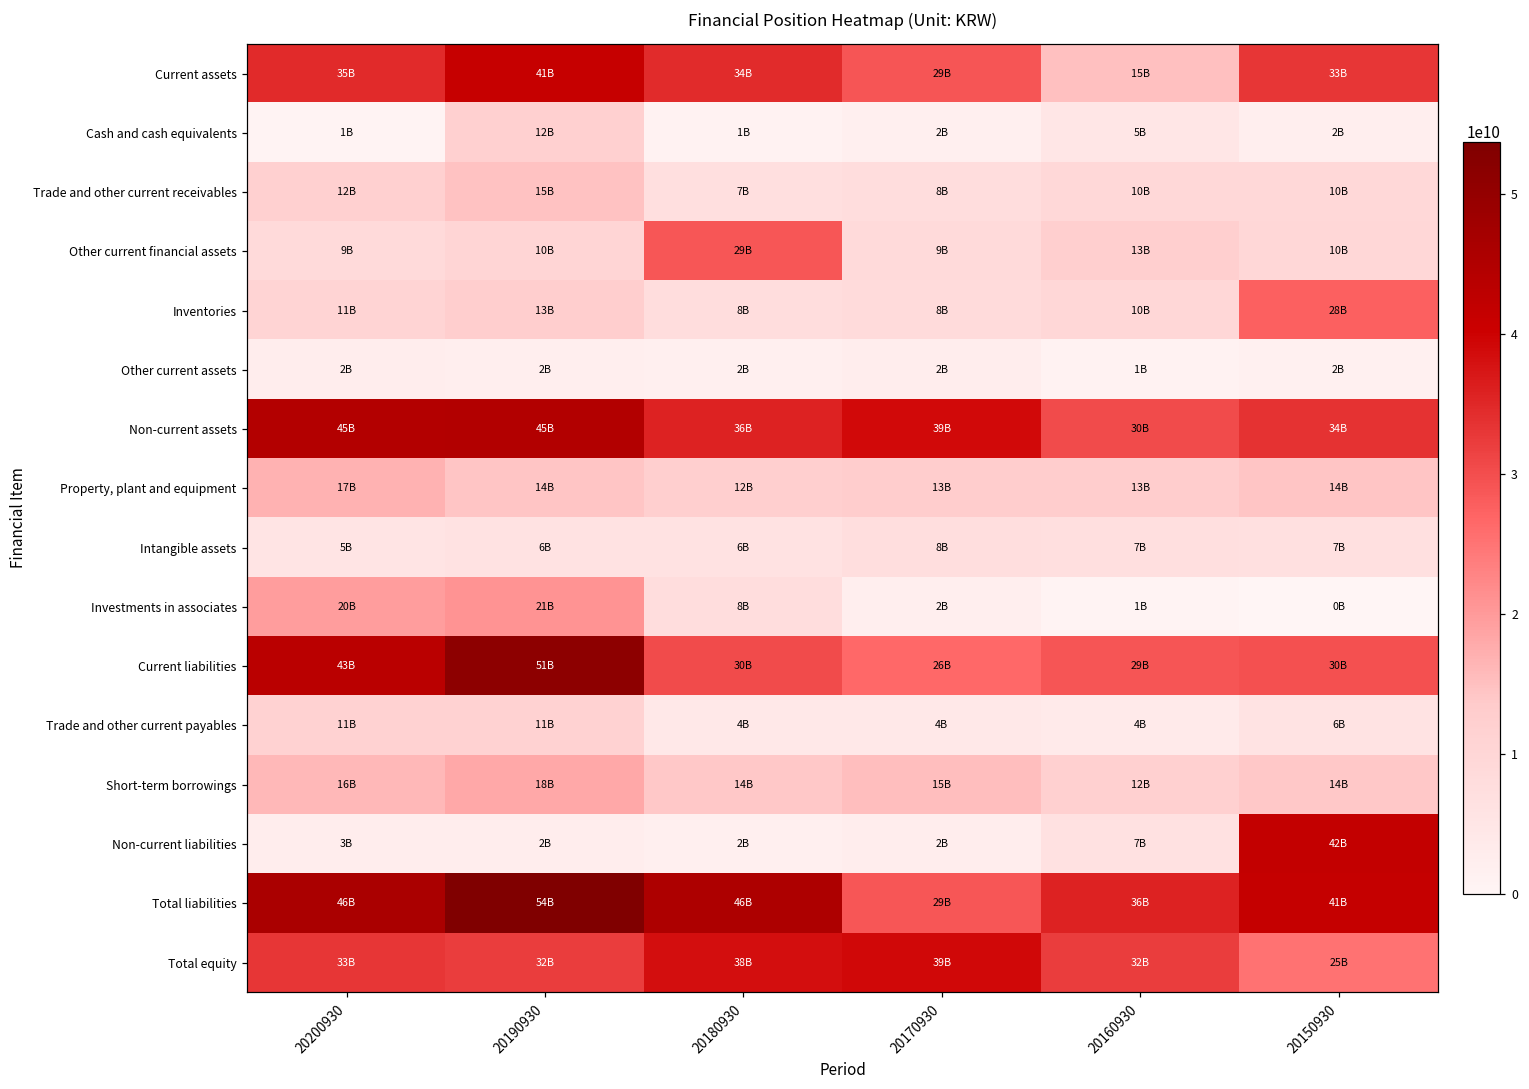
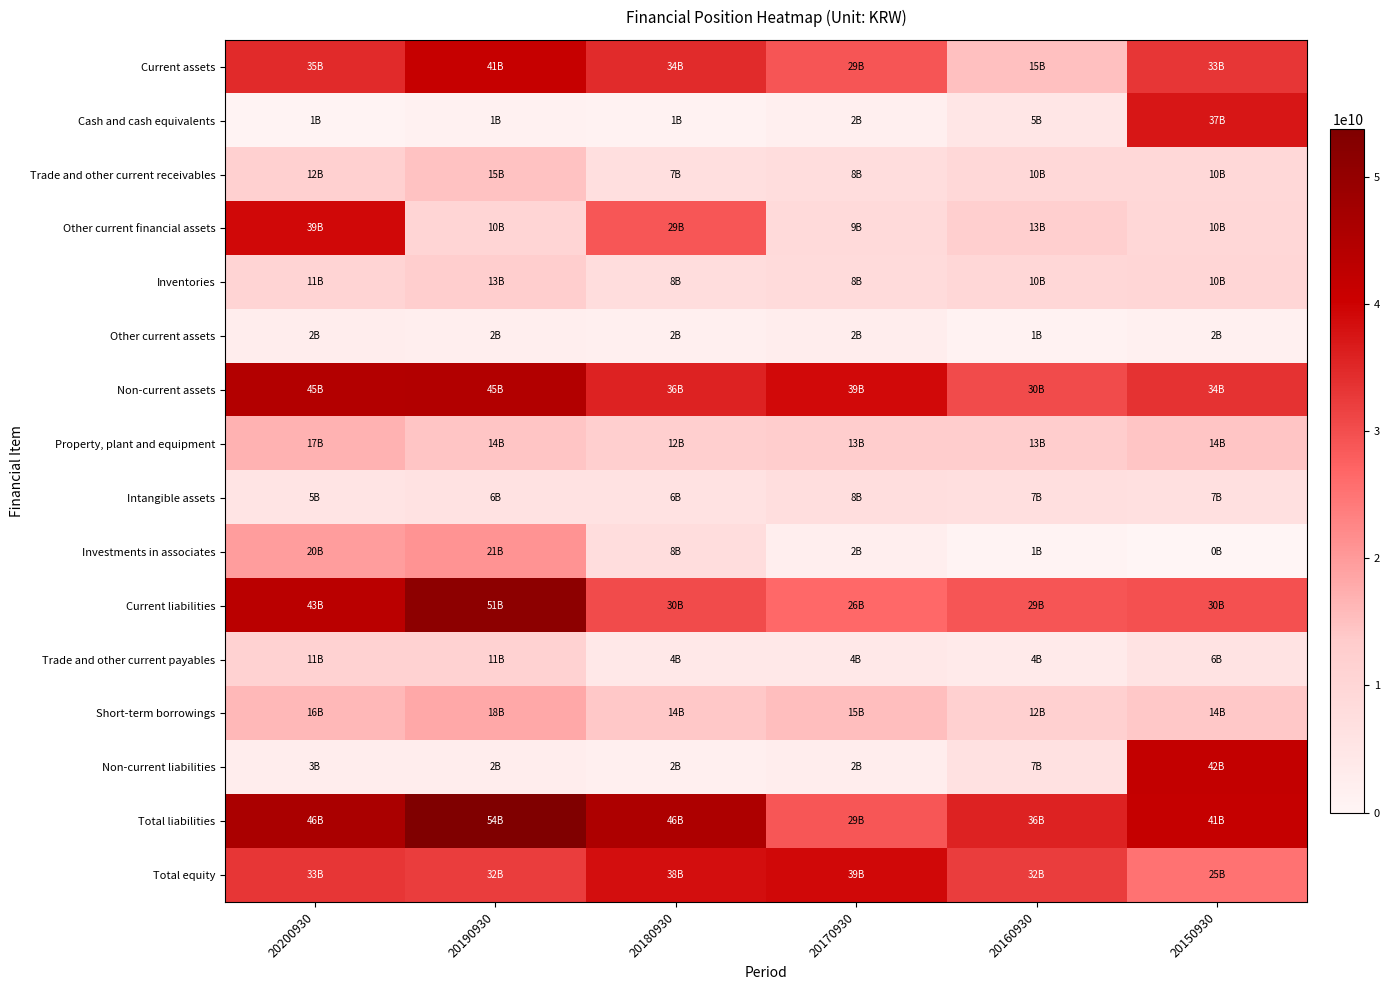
Cash and cash equivalents, 20190930: 12B -> 1B
Cash and cash equivalents, 20150930: 2B -> 37B
Other current financial assets, 20200930: 9B -> 39B
Inventories, 20150930: 28B -> 10B
